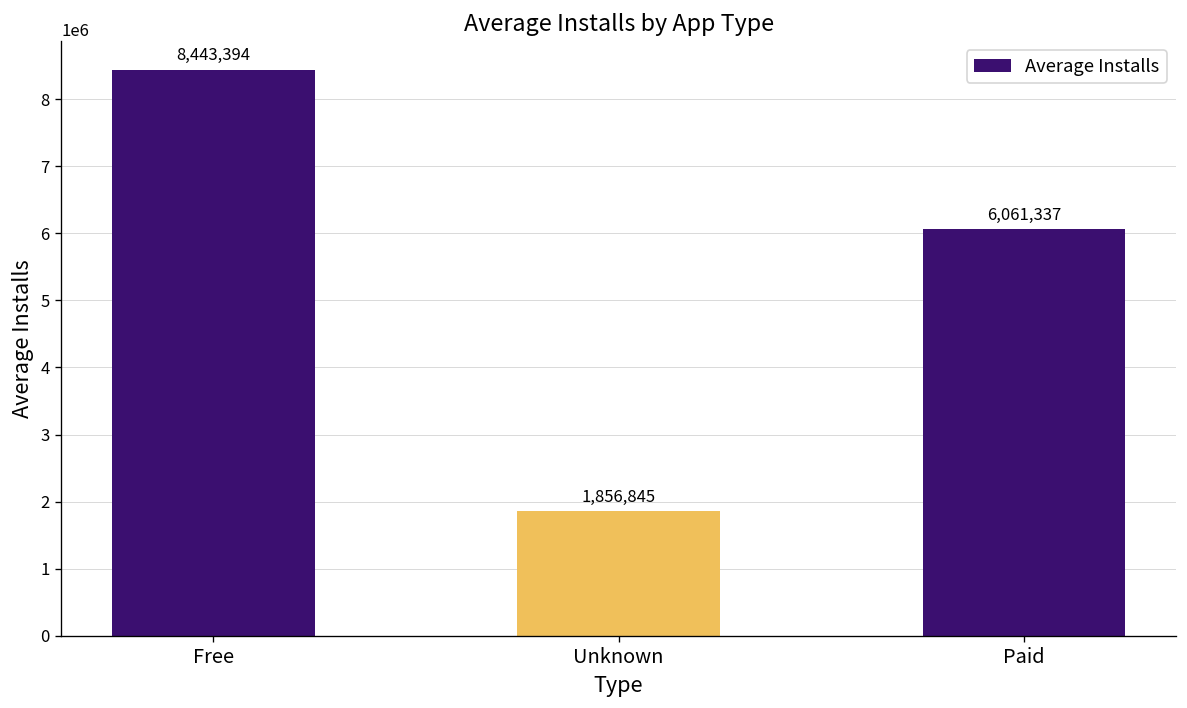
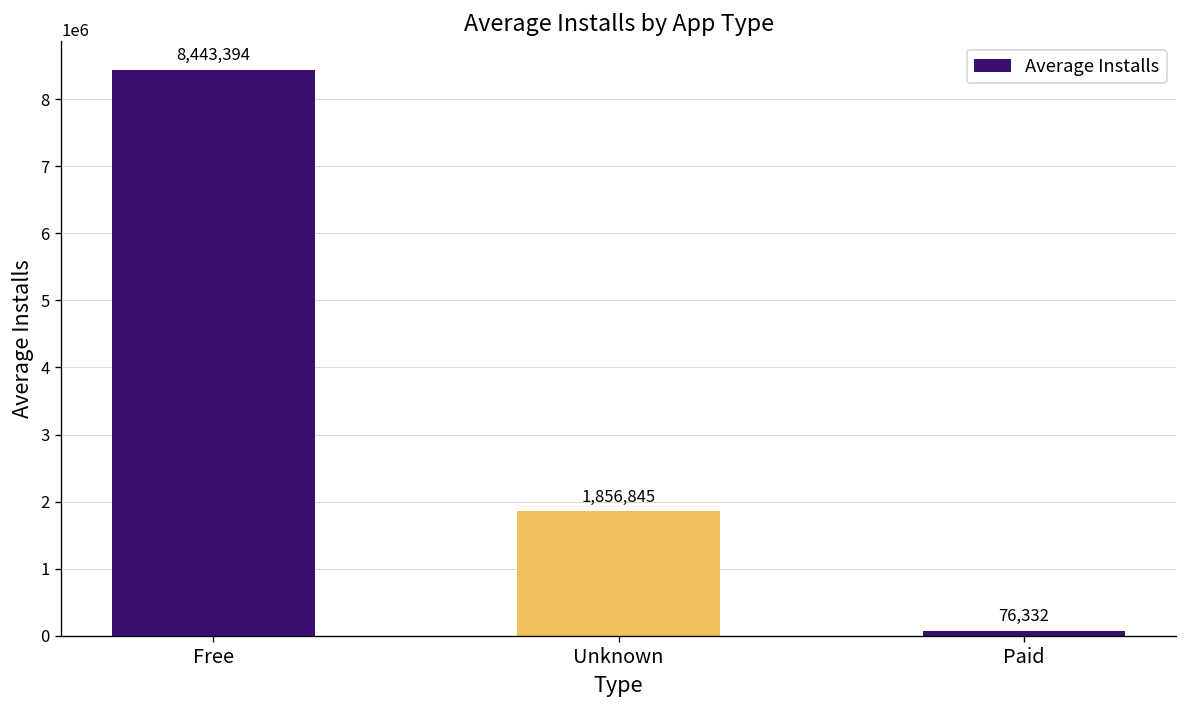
Paid: 6,061,337 -> 76,332
